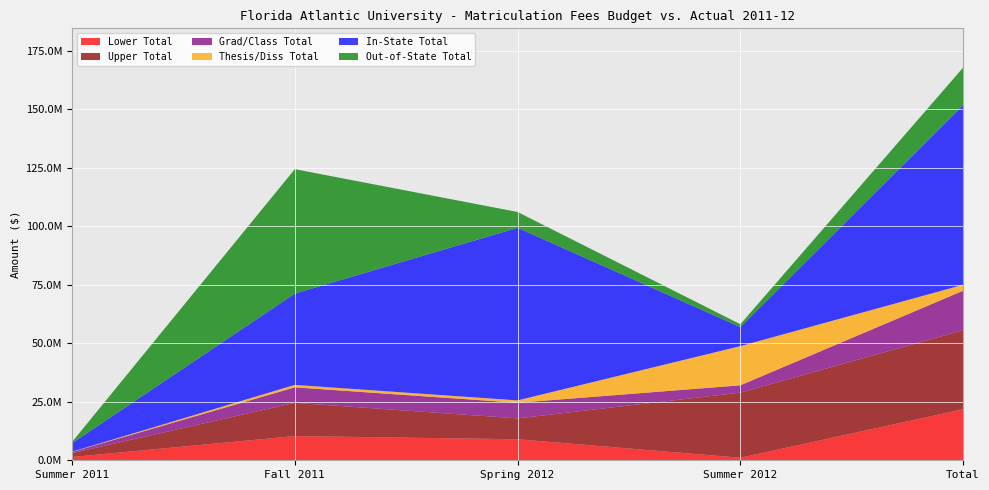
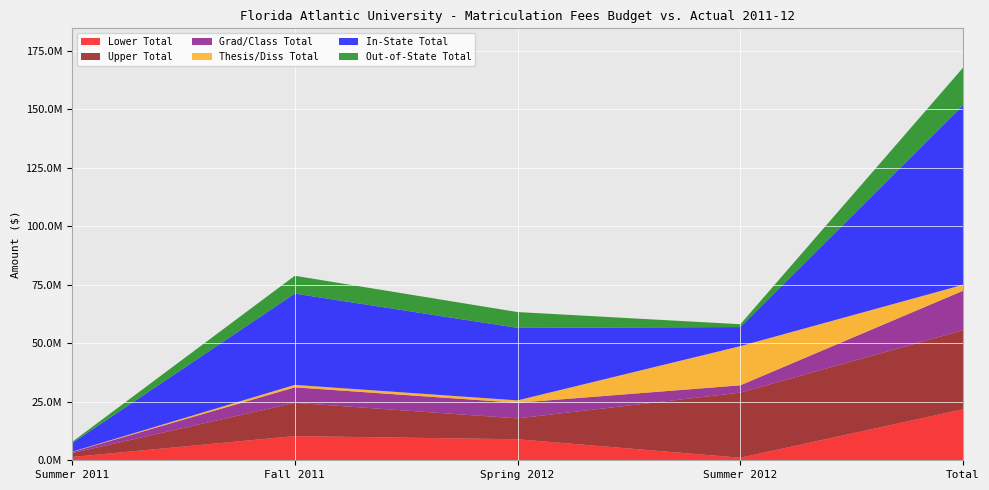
Out-of-State Total, Fall 2011: 53000000 -> 8000000
In-State Total, Spring 2012: 74000000 -> 31000000
